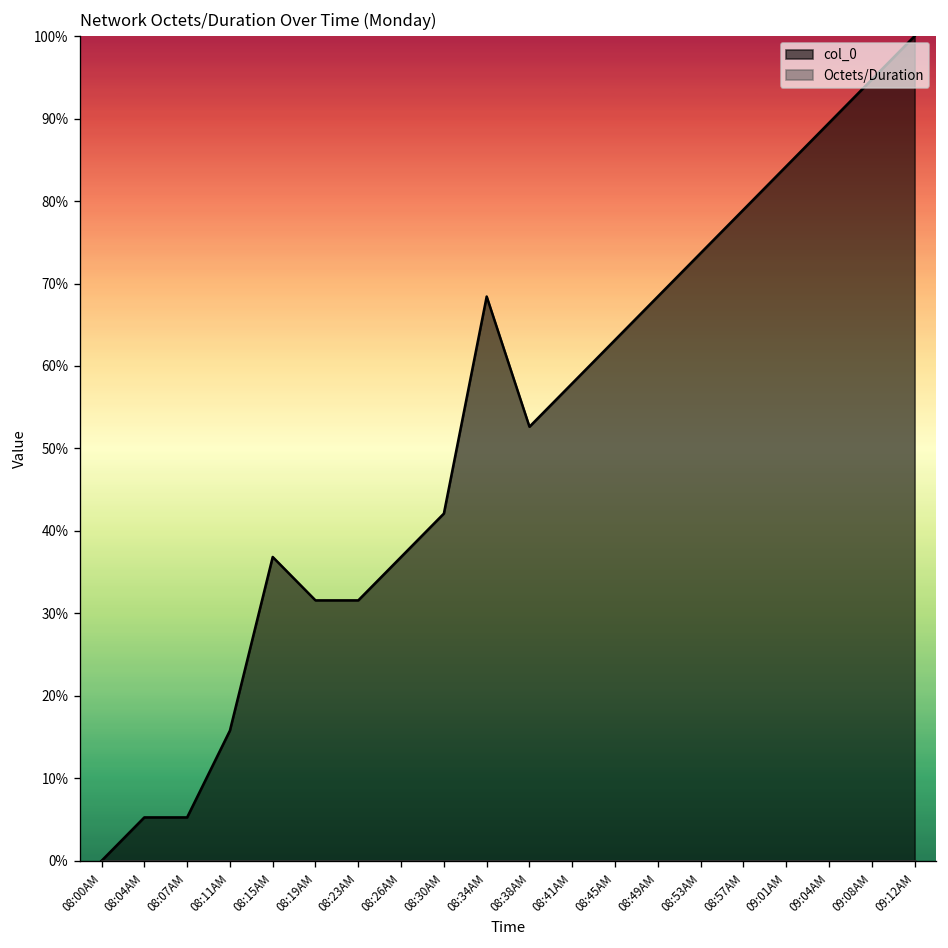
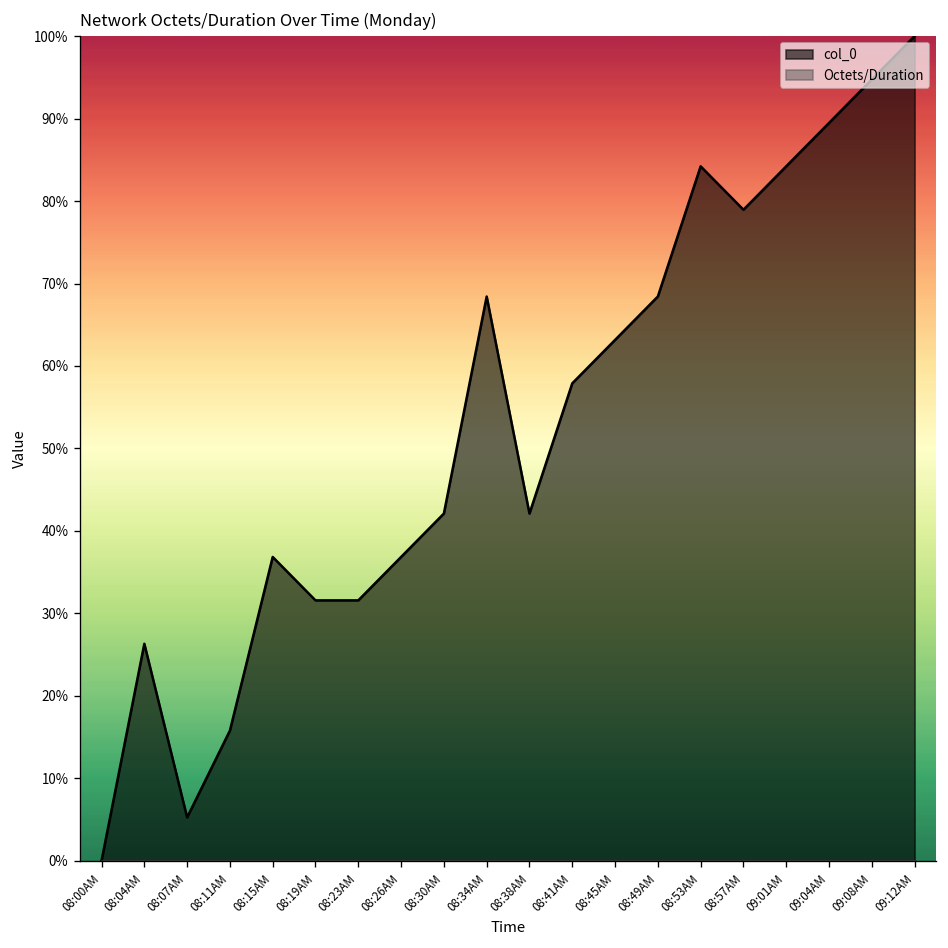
col_0, 08:04AM: 5% -> 26%
col_0, 08:38AM: 53% -> 42%
col_0, 08:53AM: 74% -> 84%
